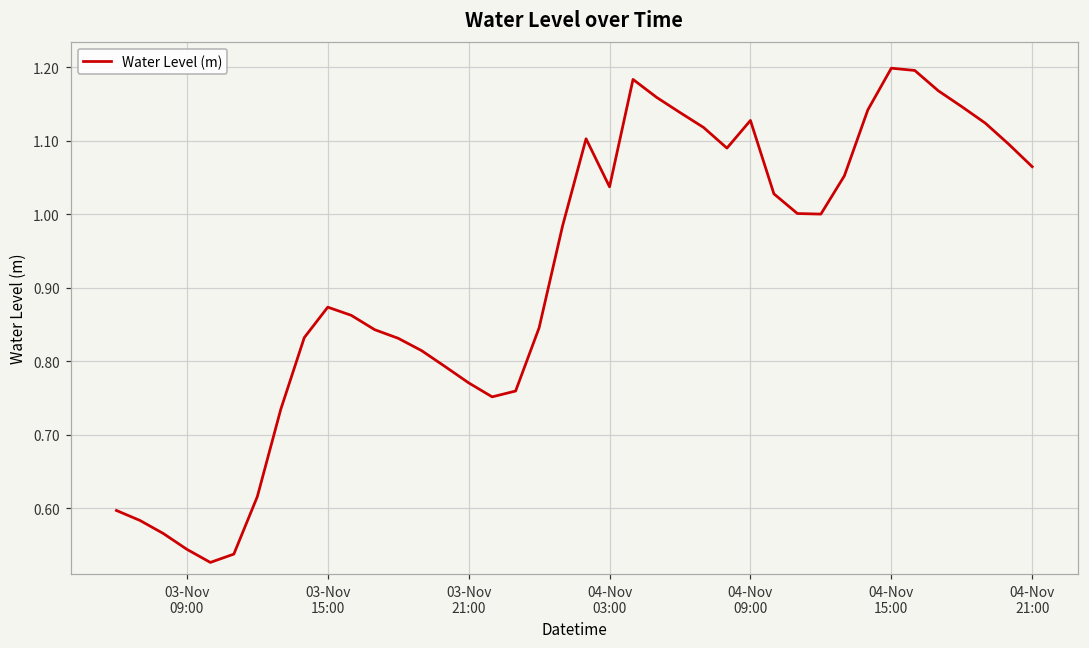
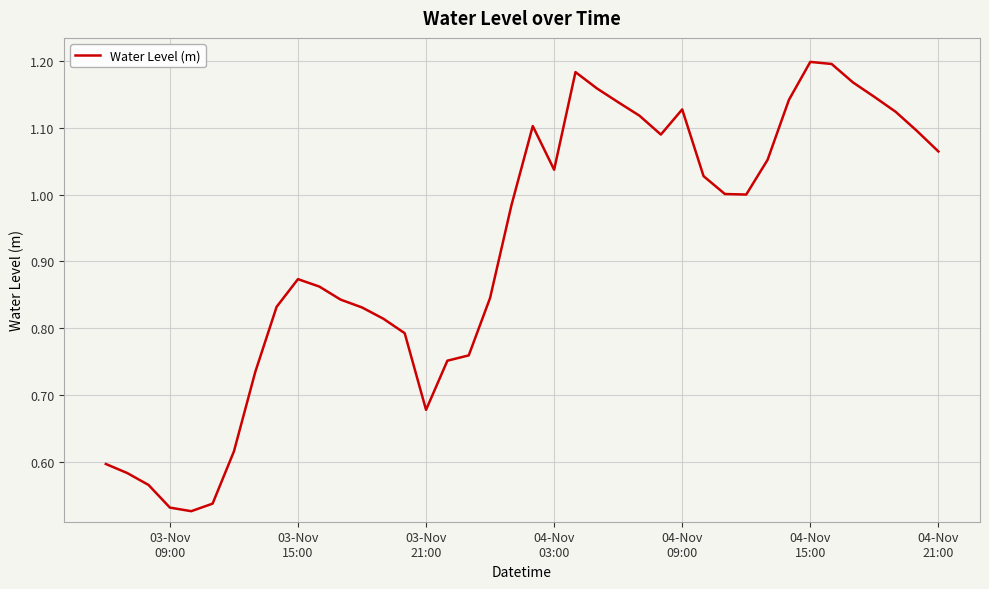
03-Nov 09:00: 0.54 -> 0.53
03-Nov 21:00: 0.77 -> 0.68
